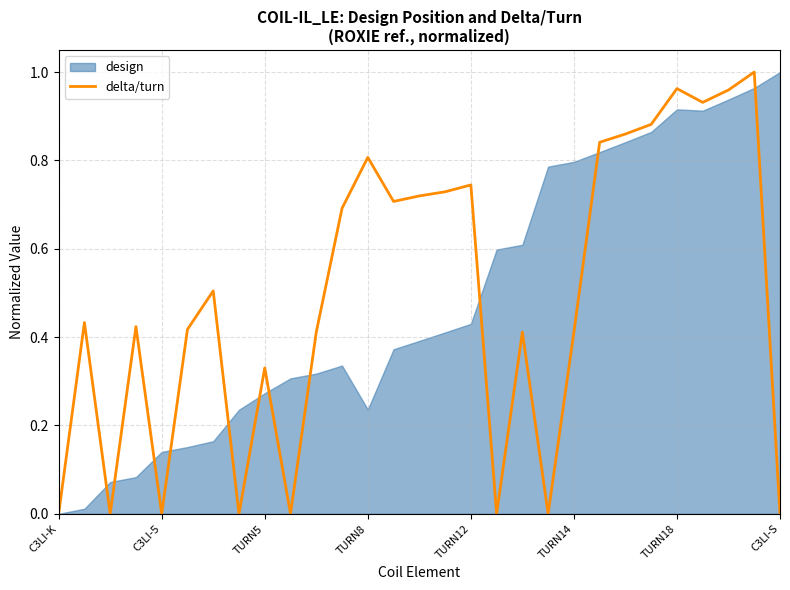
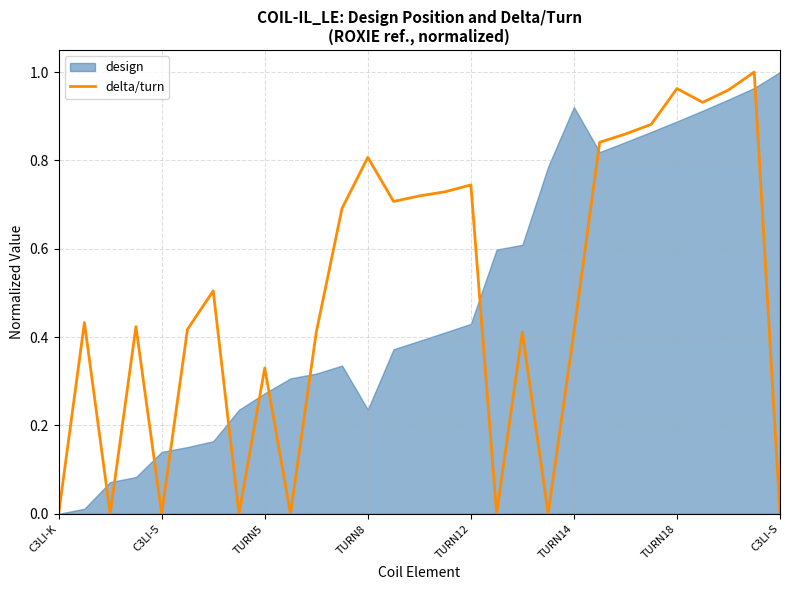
design, TURN14: 0.80 -> 0.92
design, TURN18: 0.92 -> 0.89
